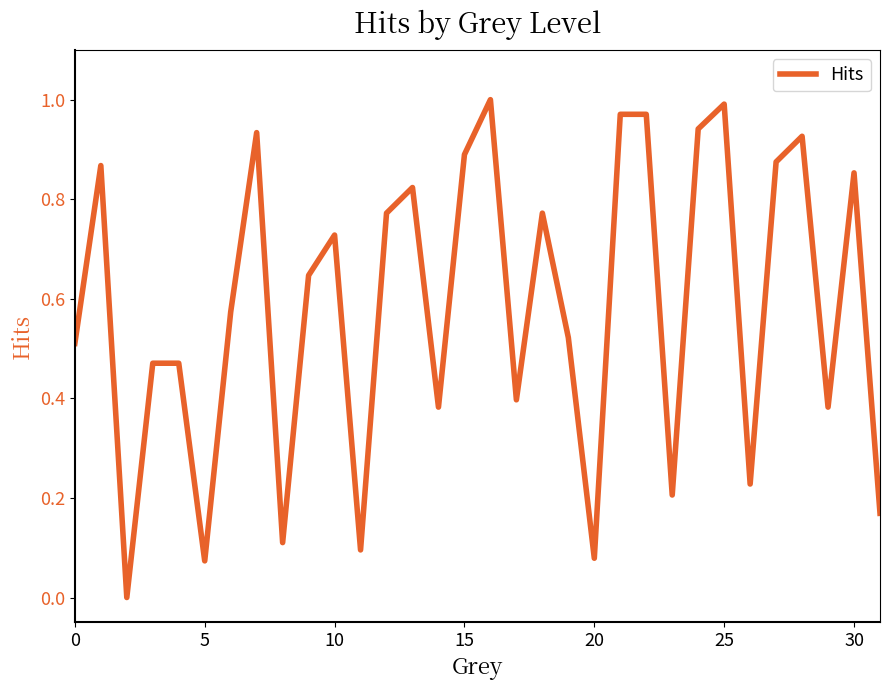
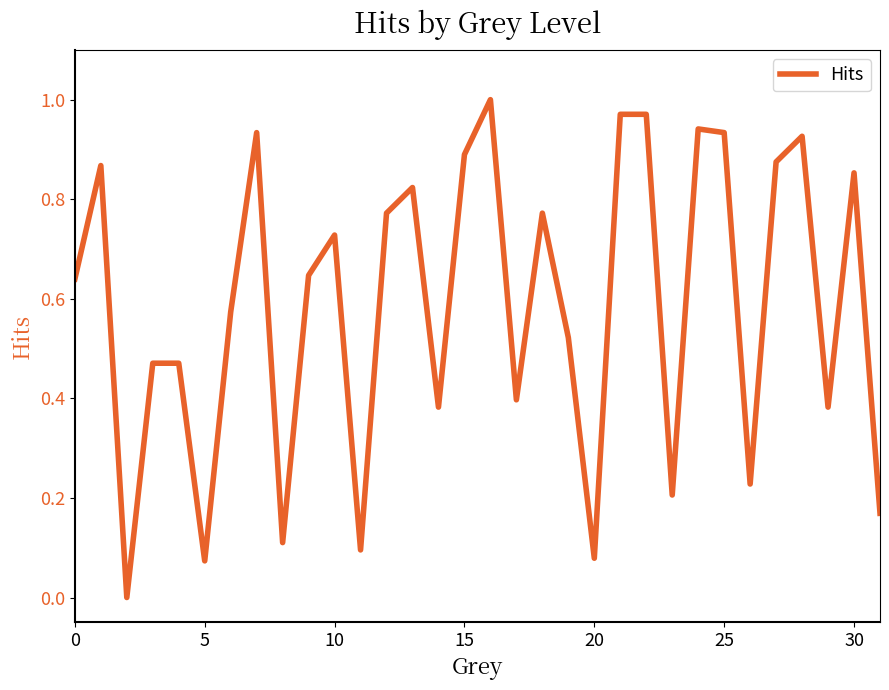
0: 0.51 -> 0.64
25: 0.99 -> 0.93
